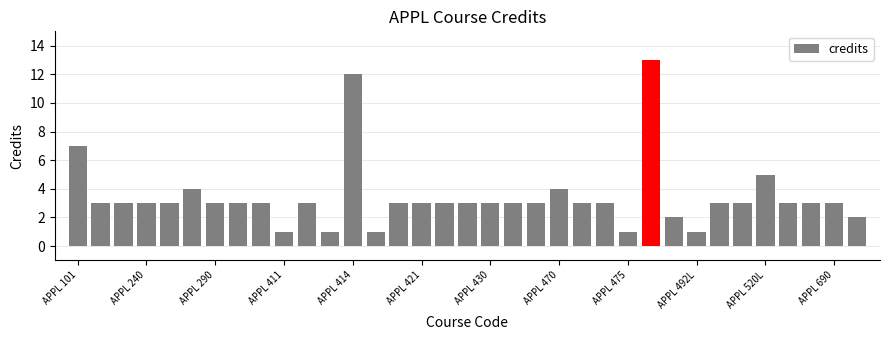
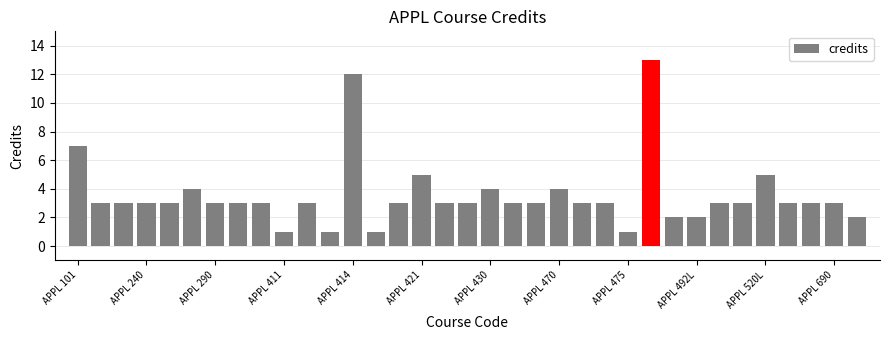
APPL 421: 3 -> 5
APPL 430: 3 -> 4
APPL 492L: 1 -> 2
